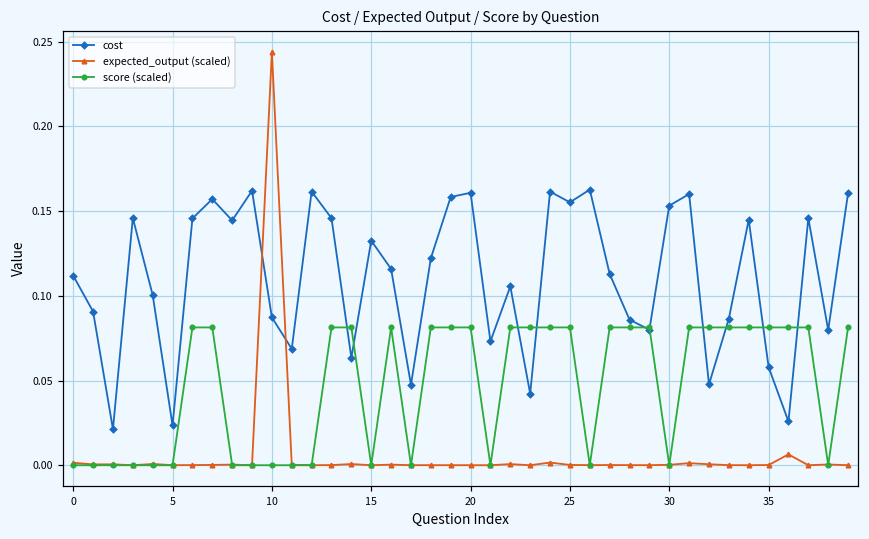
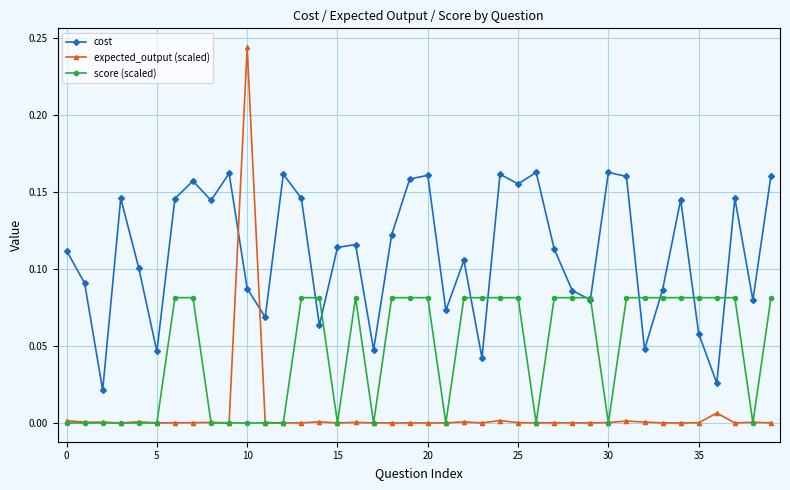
cost, 5: 0.023 -> 0.046
cost, 15: 0.133 -> 0.114
cost, 30: 0.153 -> 0.163
